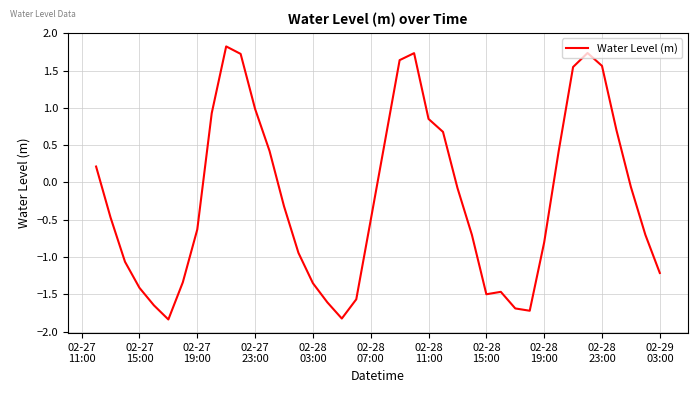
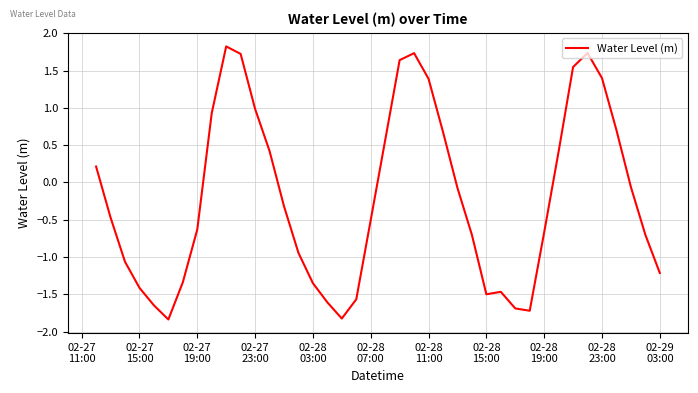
02-28 11:00: 0.9 -> 1.4
02-28 19:00: -0.8 -> -0.7
02-28 23:00: 1.6 -> 1.4
